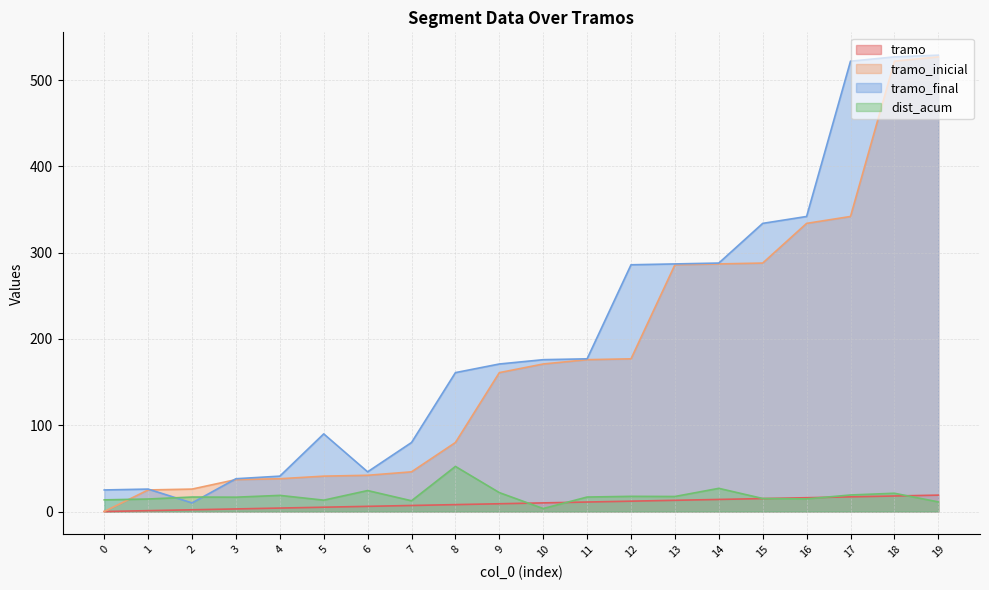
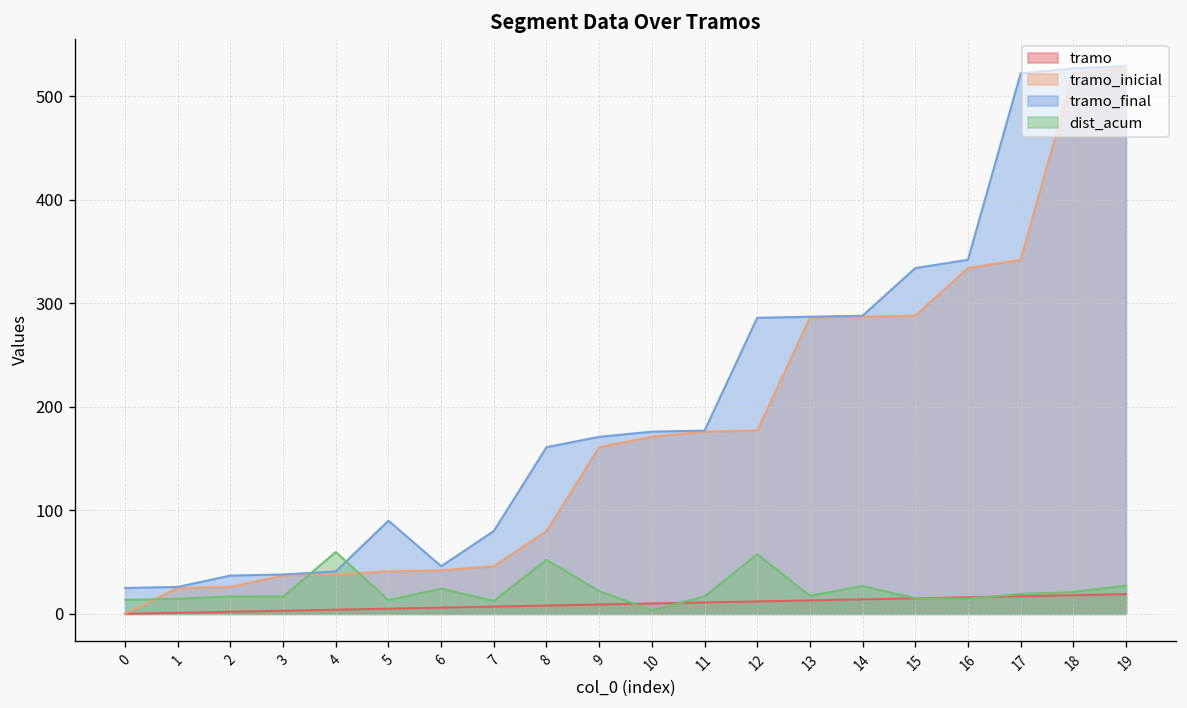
tramo_final, 2: 10 -> 40
dist_acum, 4: 20 -> 60
dist_acum, 12: 20 -> 60
dist_acum, 19: 10 -> 30
